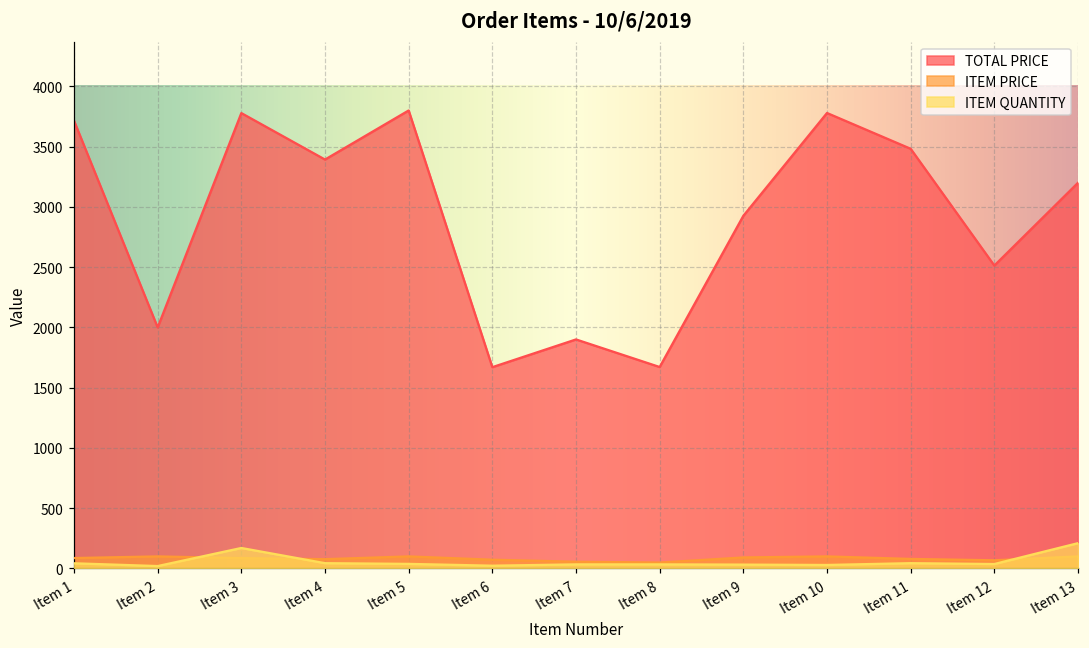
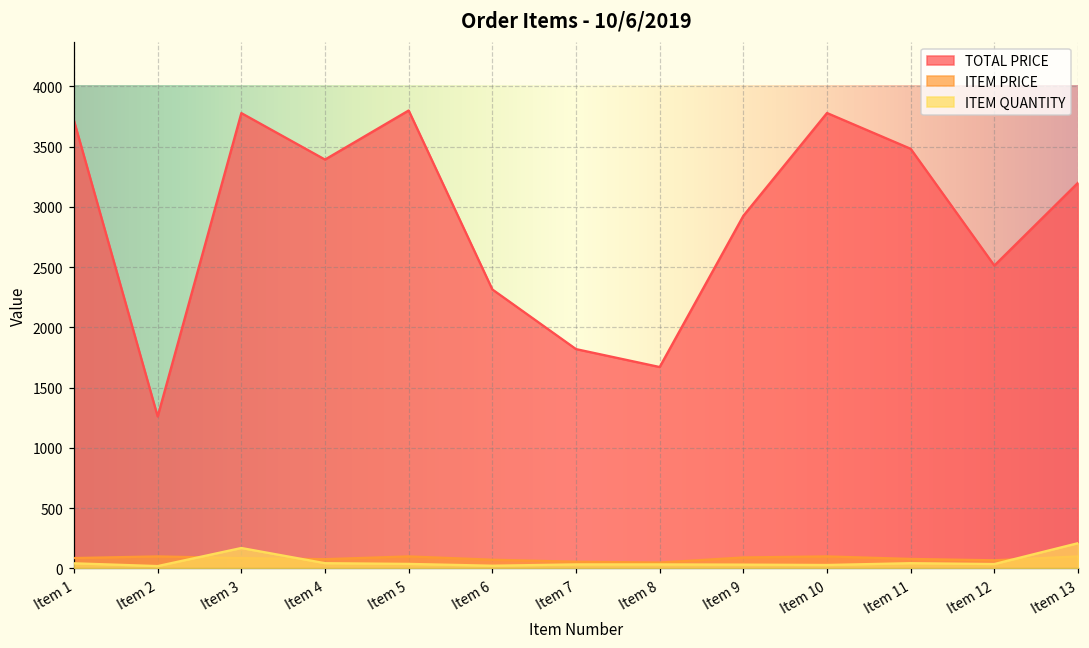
TOTAL PRICE, Item 2: 2000 -> 1260
TOTAL PRICE, Item 6: 1670 -> 2320
TOTAL PRICE, Item 7: 1900 -> 1820
